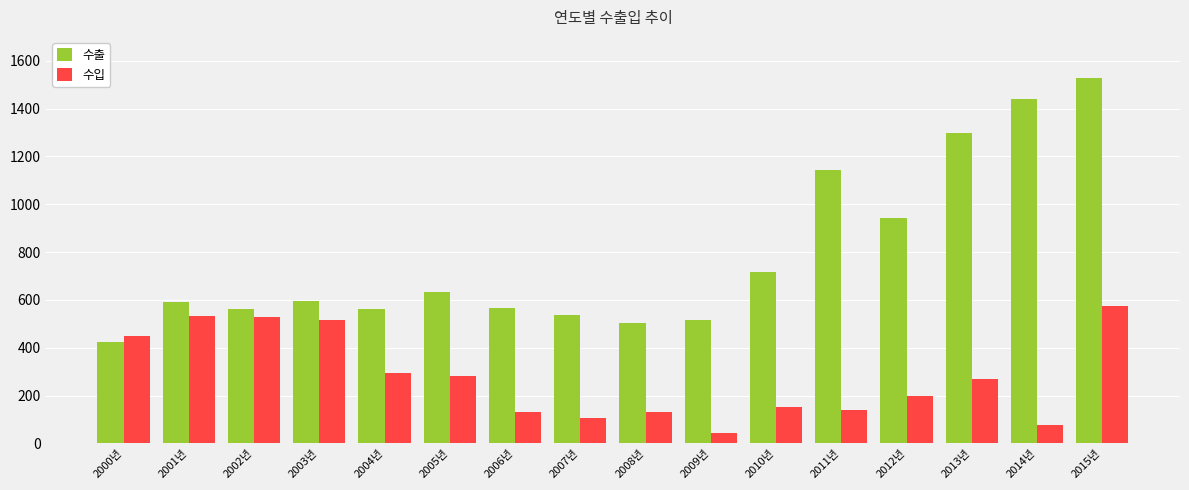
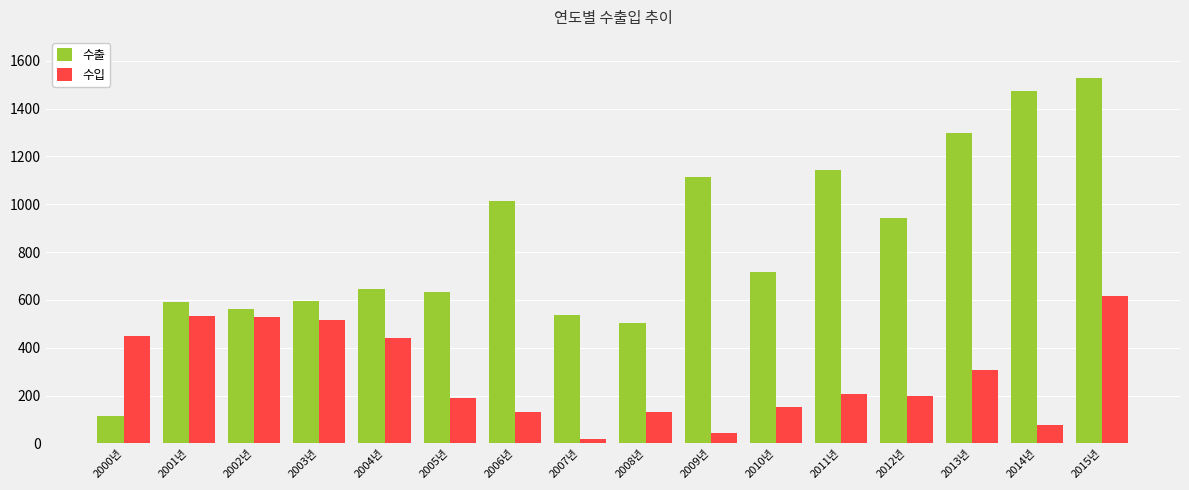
수출, 2000년: 430 -> 110
수출, 2004년: 560 -> 650
수입, 2004년: 300 -> 440
수입, 2005년: 280 -> 190
수출, 2006년: 570 -> 1020
수입, 2007년: 110 -> 20
수출, 2009년: 520 -> 1120
수입, 2011년: 140 -> 210
수입, 2013년: 270 -> 310
수출, 2014년: 1440 -> 1470
수입, 2015년: 570 -> 620
